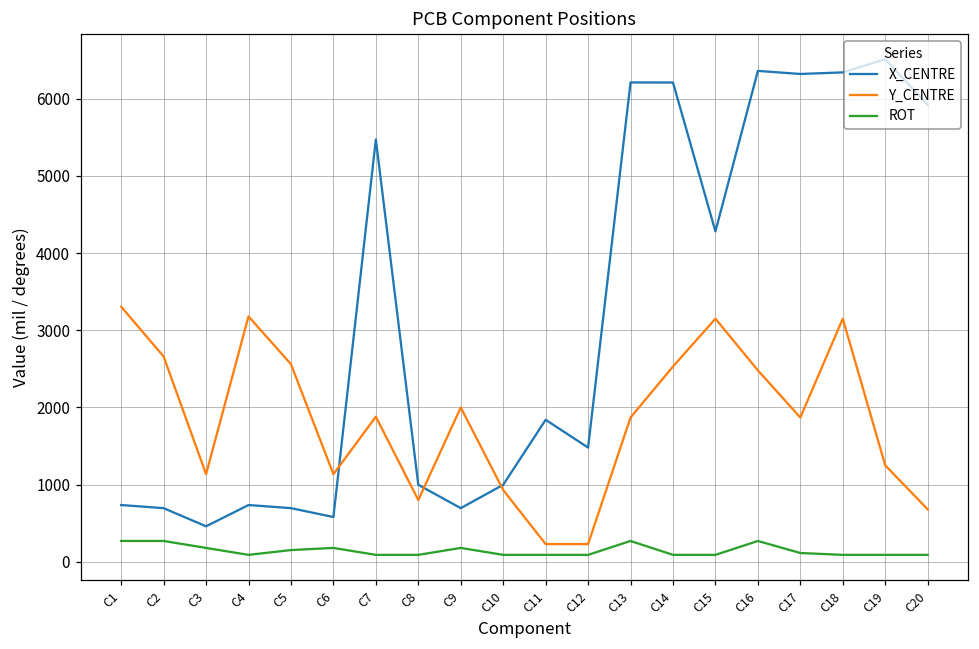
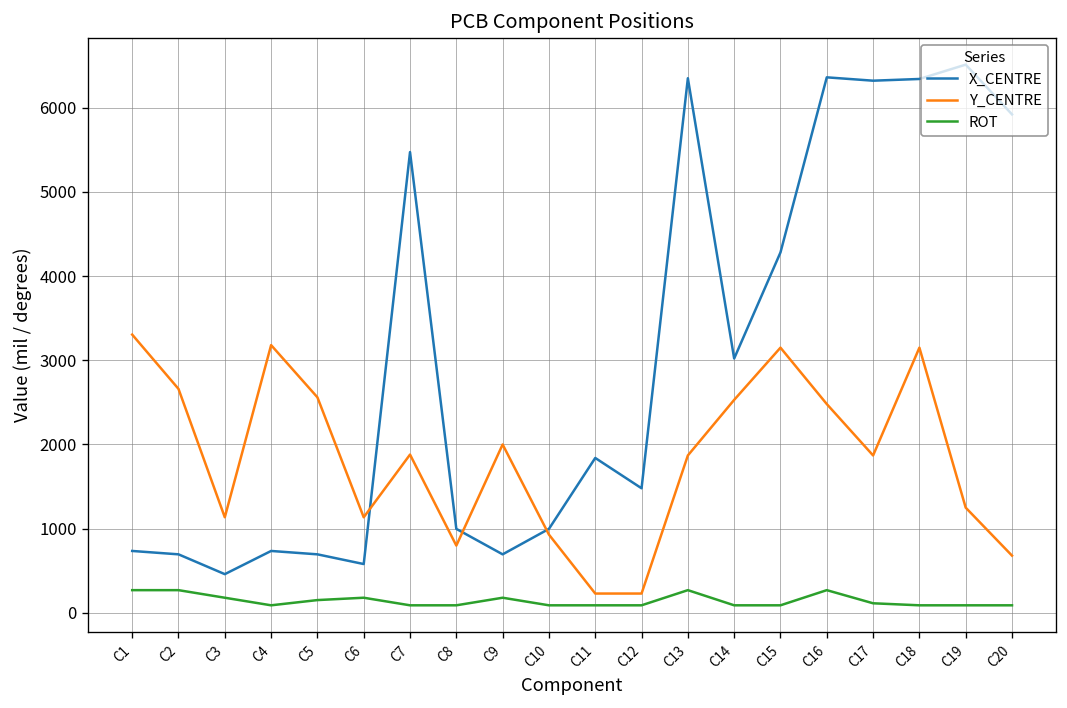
X_CENTRE, C13: 6200 -> 6300
X_CENTRE, C14: 6200 -> 3000
